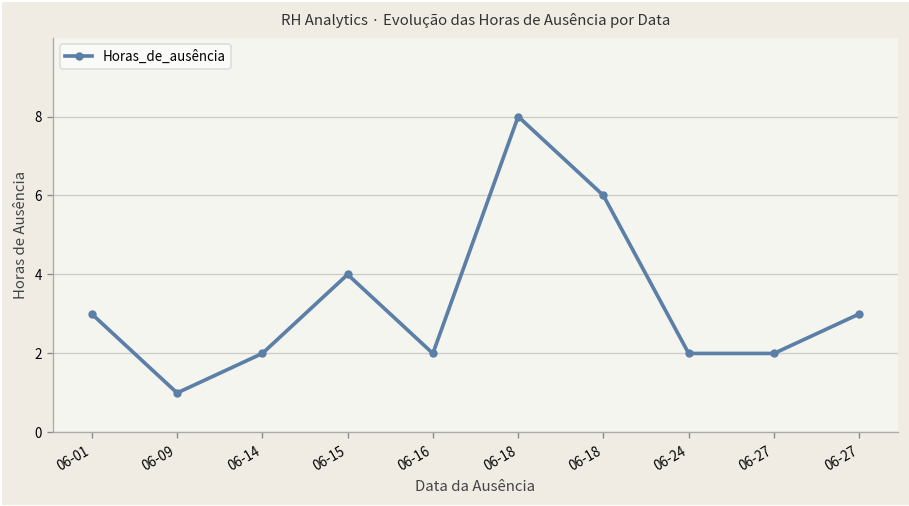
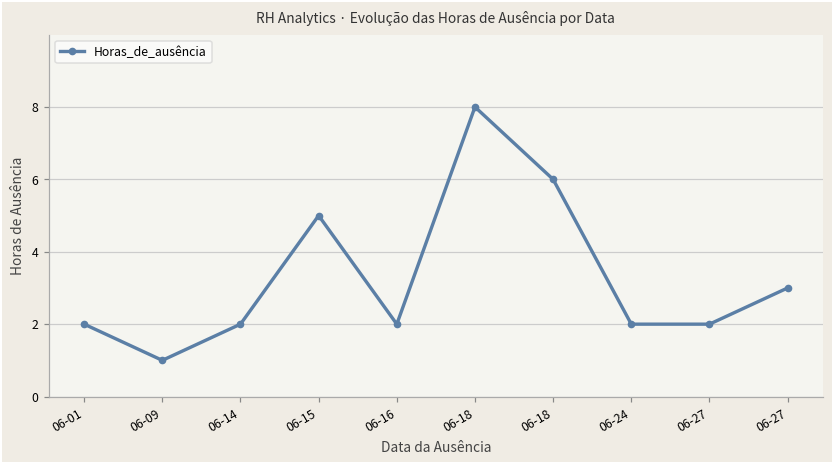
06-01: 3 -> 2
06-15: 4 -> 5
